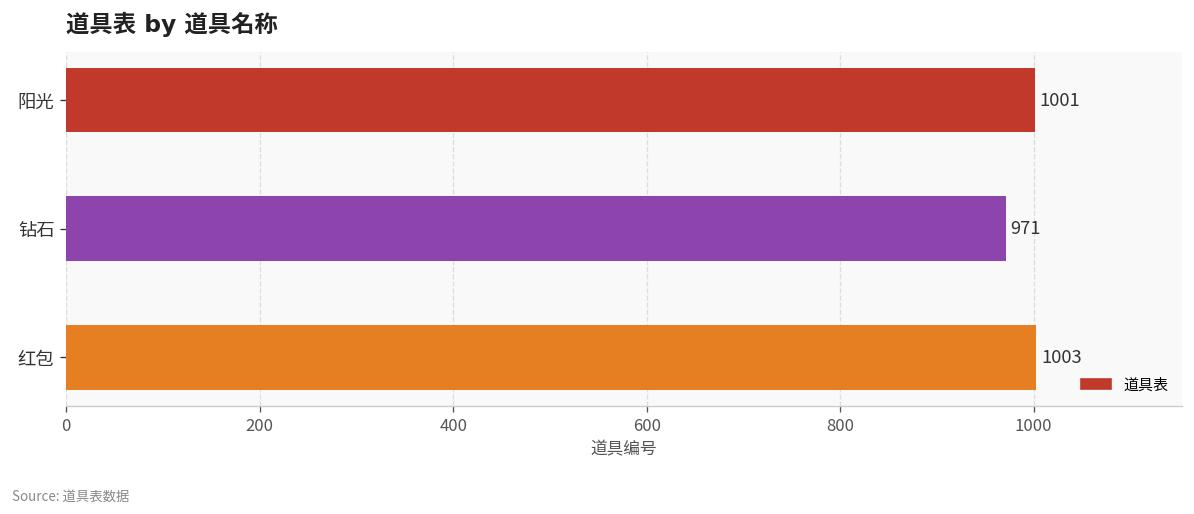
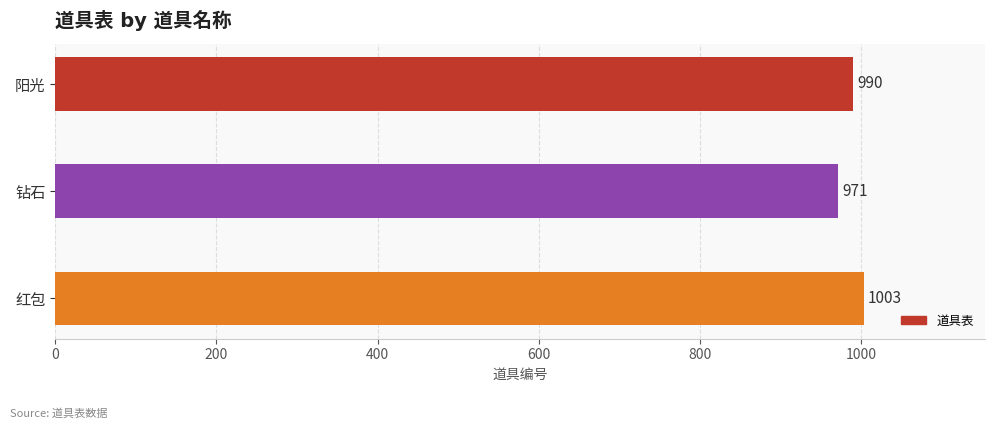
阳光: 1001 -> 990
